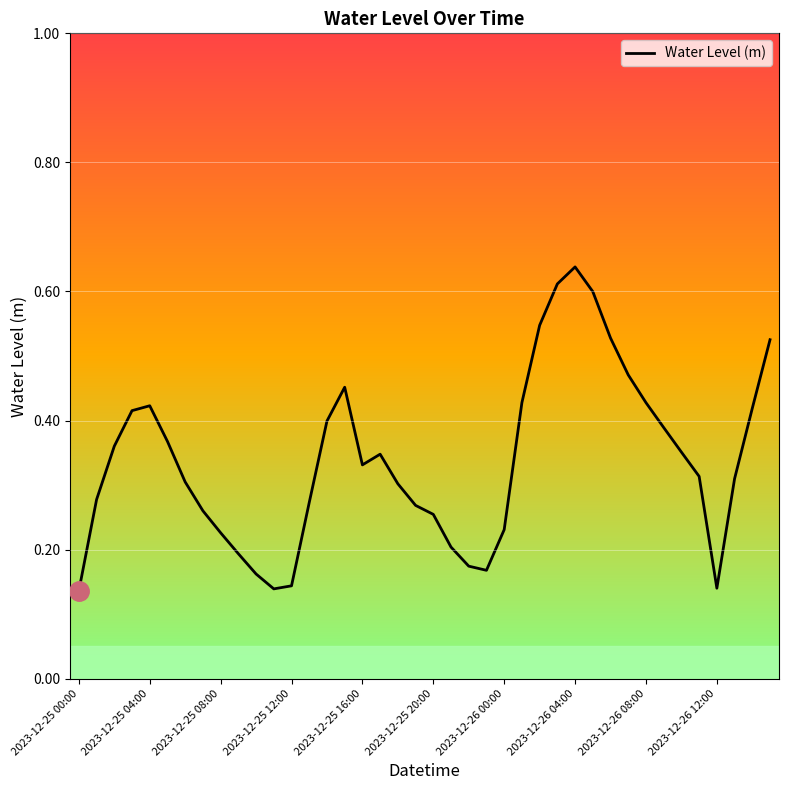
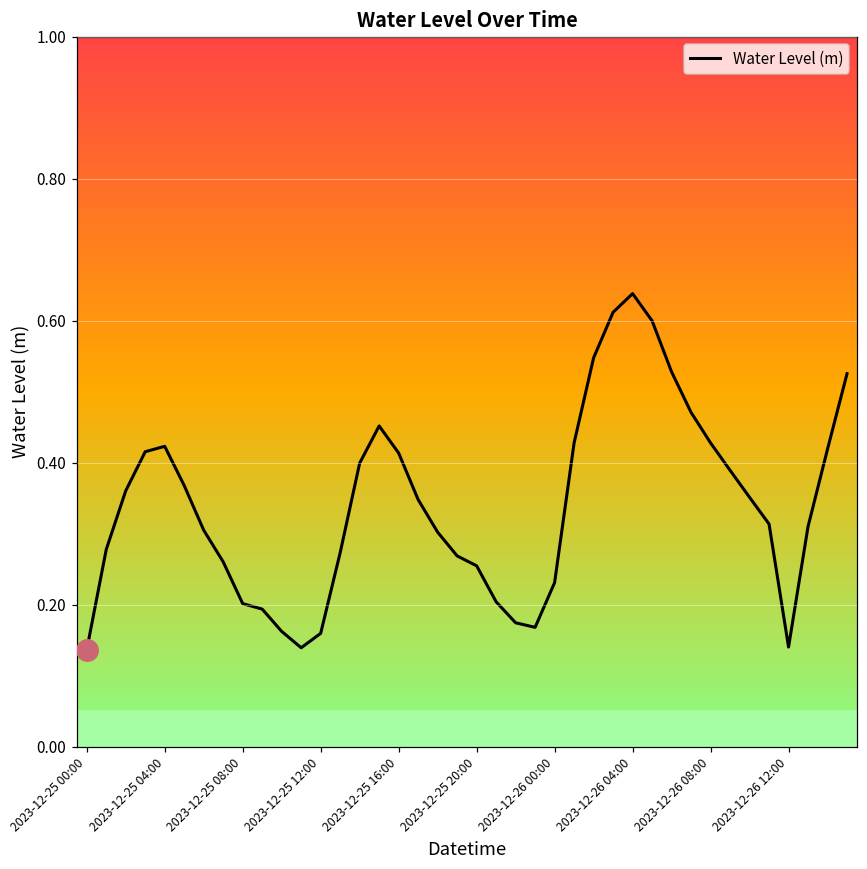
Water Level (m), 2023-12-25 08:00: 0.23 -> 0.20
Water Level (m), 2023-12-25 12:00: 0.14 -> 0.16
Water Level (m), 2023-12-25 16:00: 0.33 -> 0.41
